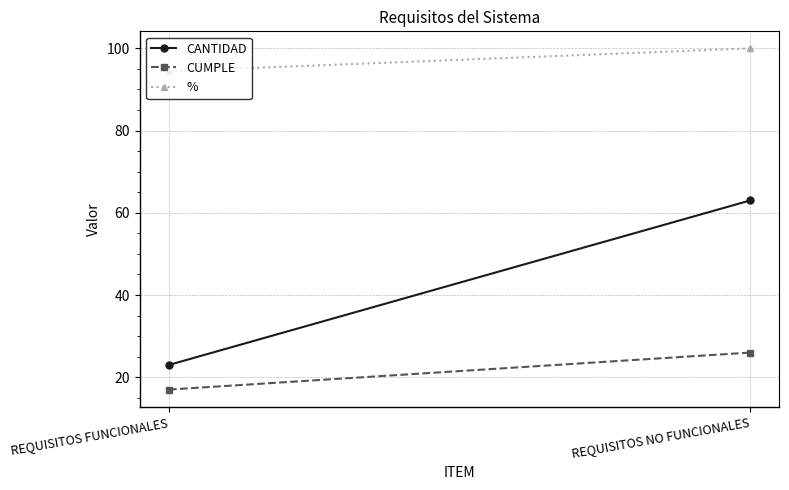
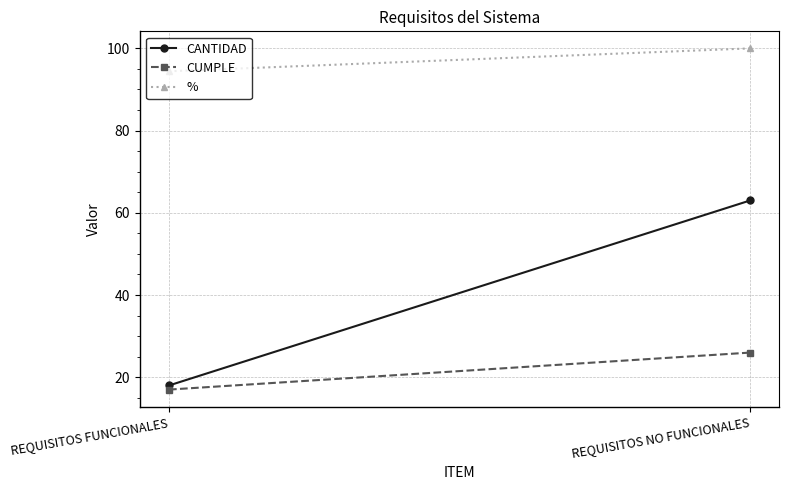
CANTIDAD, REQUISITOS FUNCIONALES: 23 -> 18
